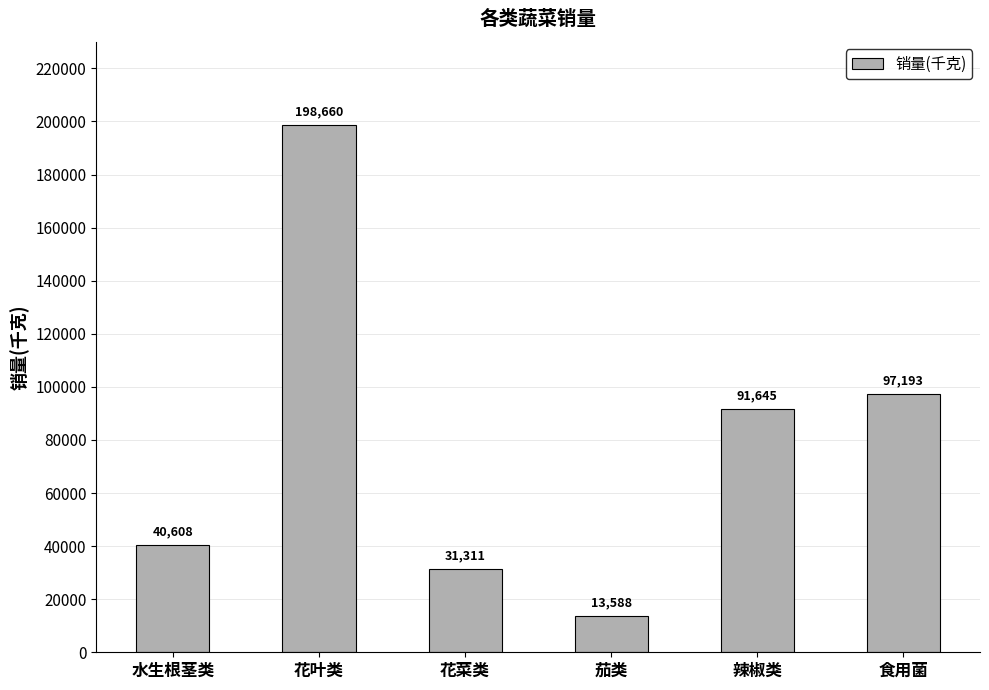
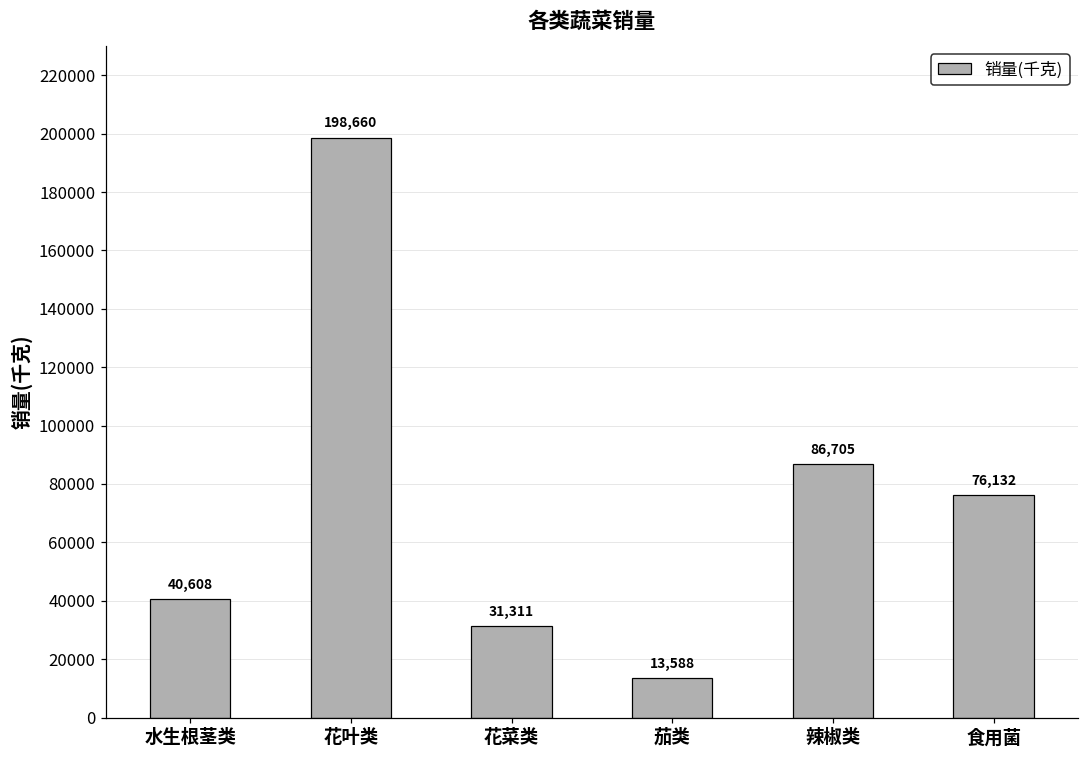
辣椒类: 91,645 -> 86,705
食用菌: 97,193 -> 76,132
